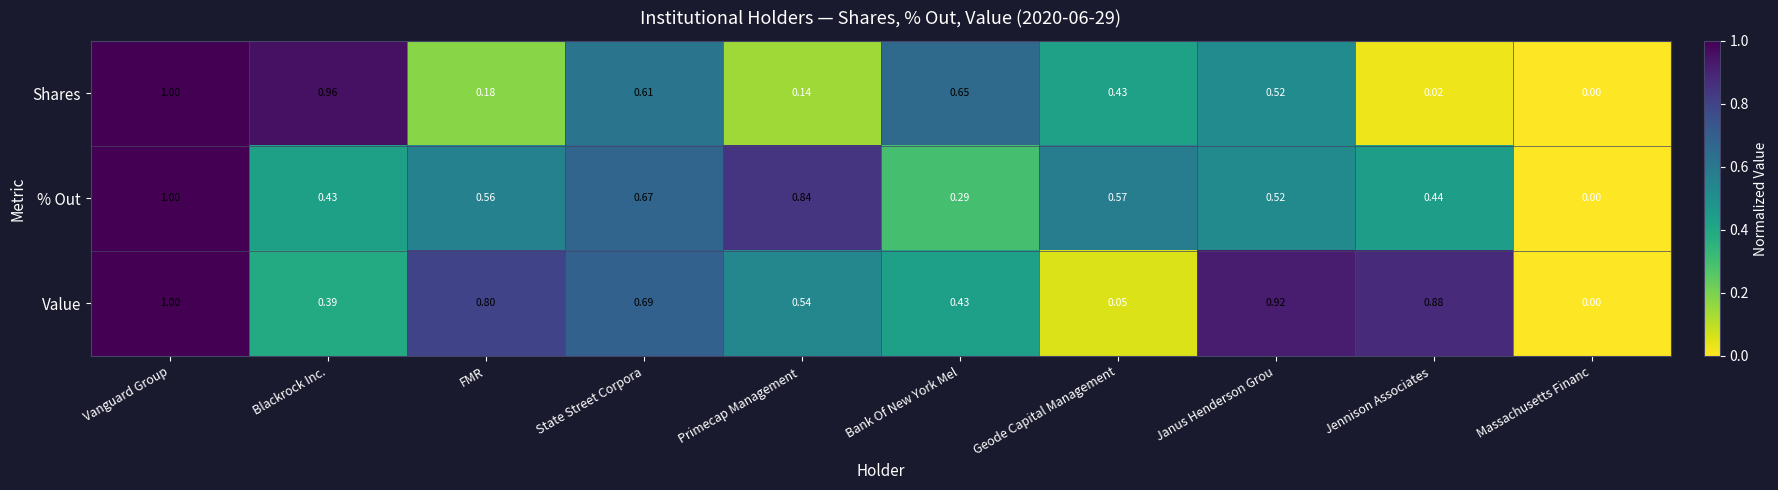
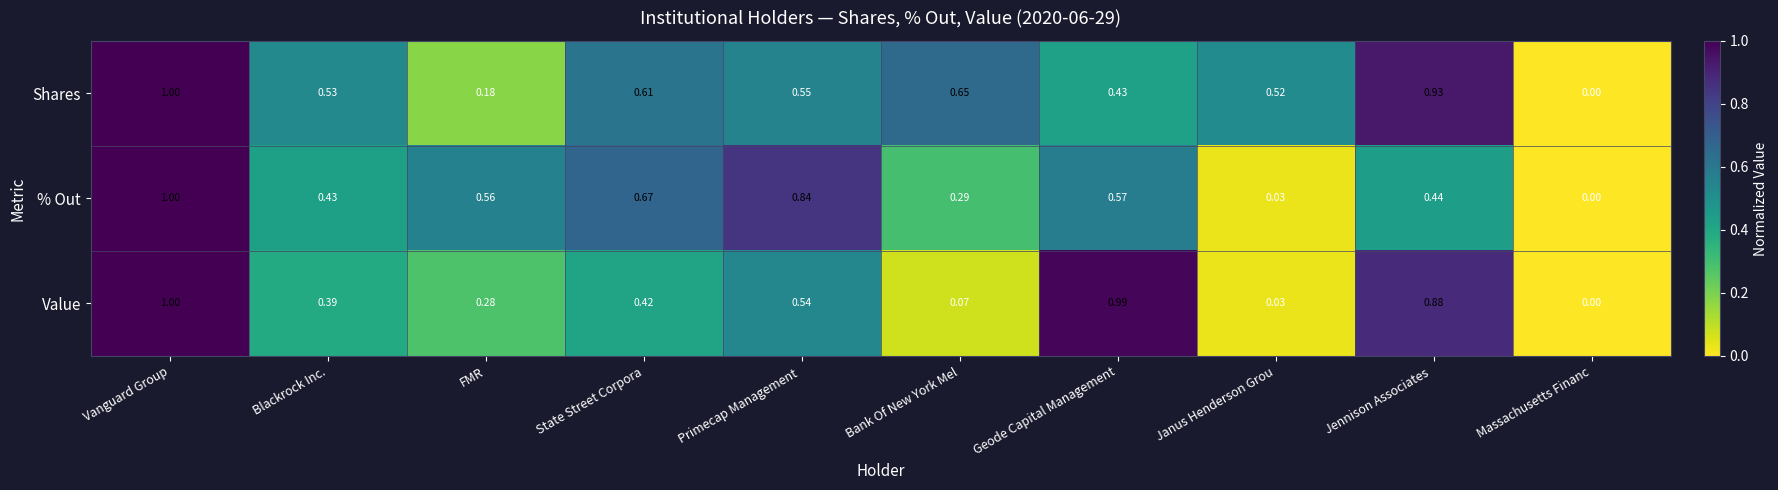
Shares, Blackrock Inc.: 0.96 -> 0.53
Shares, Primecap Management: 0.14 -> 0.55
Shares, Jennison Associates: 0.02 -> 0.93
% Out, Janus Henderson Grou: 0.52 -> 0.03
Value, FMR: 0.80 -> 0.28
Value, State Street Corpora: 0.69 -> 0.42
Value, Bank Of New York Mel: 0.43 -> 0.07
Value, Geode Capital Management: 0.05 -> 0.99
Value, Janus Henderson Grou: 0.92 -> 0.03
